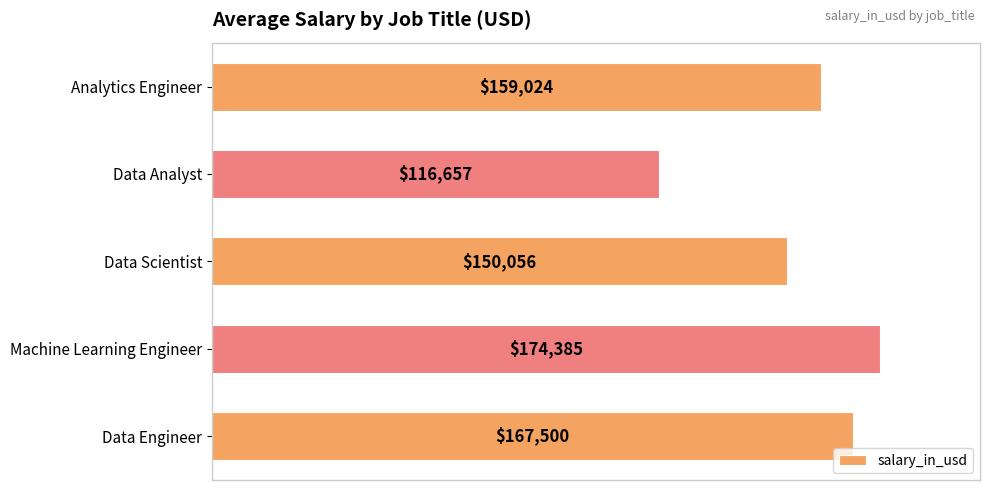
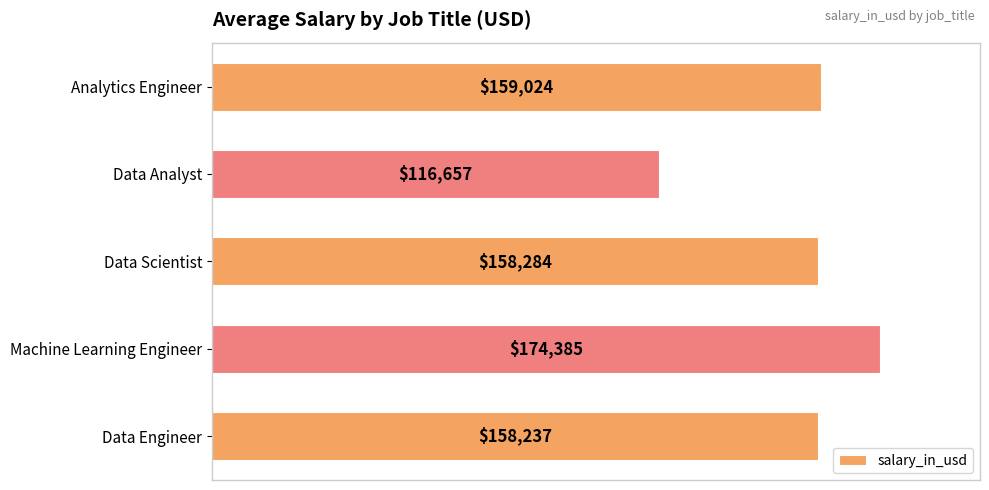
Data Scientist: $150,056 -> $158,284
Data Engineer: $167,500 -> $158,237
